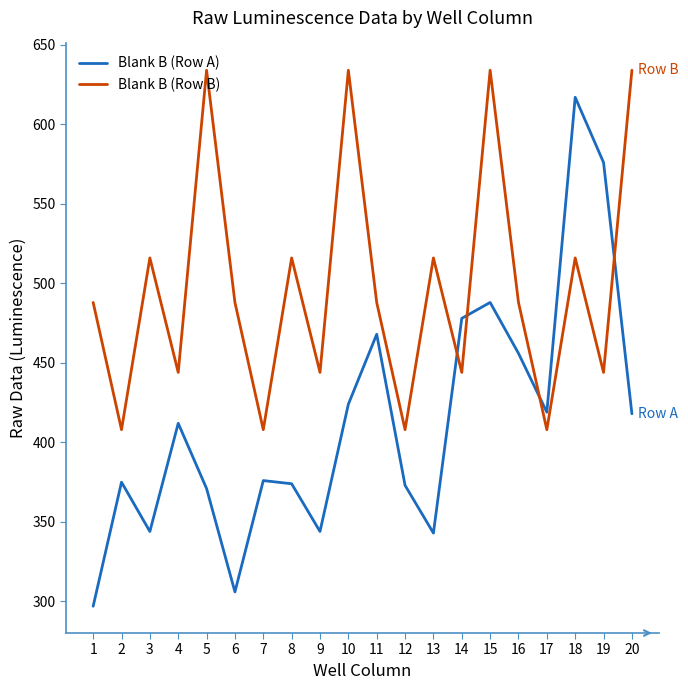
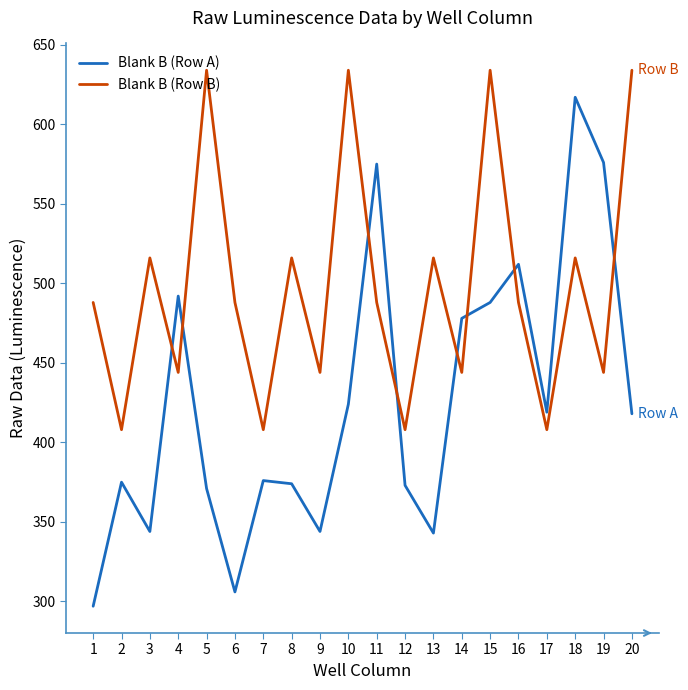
Blank B (Row A), 4: 412 -> 492
Blank B (Row A), 11: 468 -> 575
Blank B (Row A), 16: 456 -> 512
